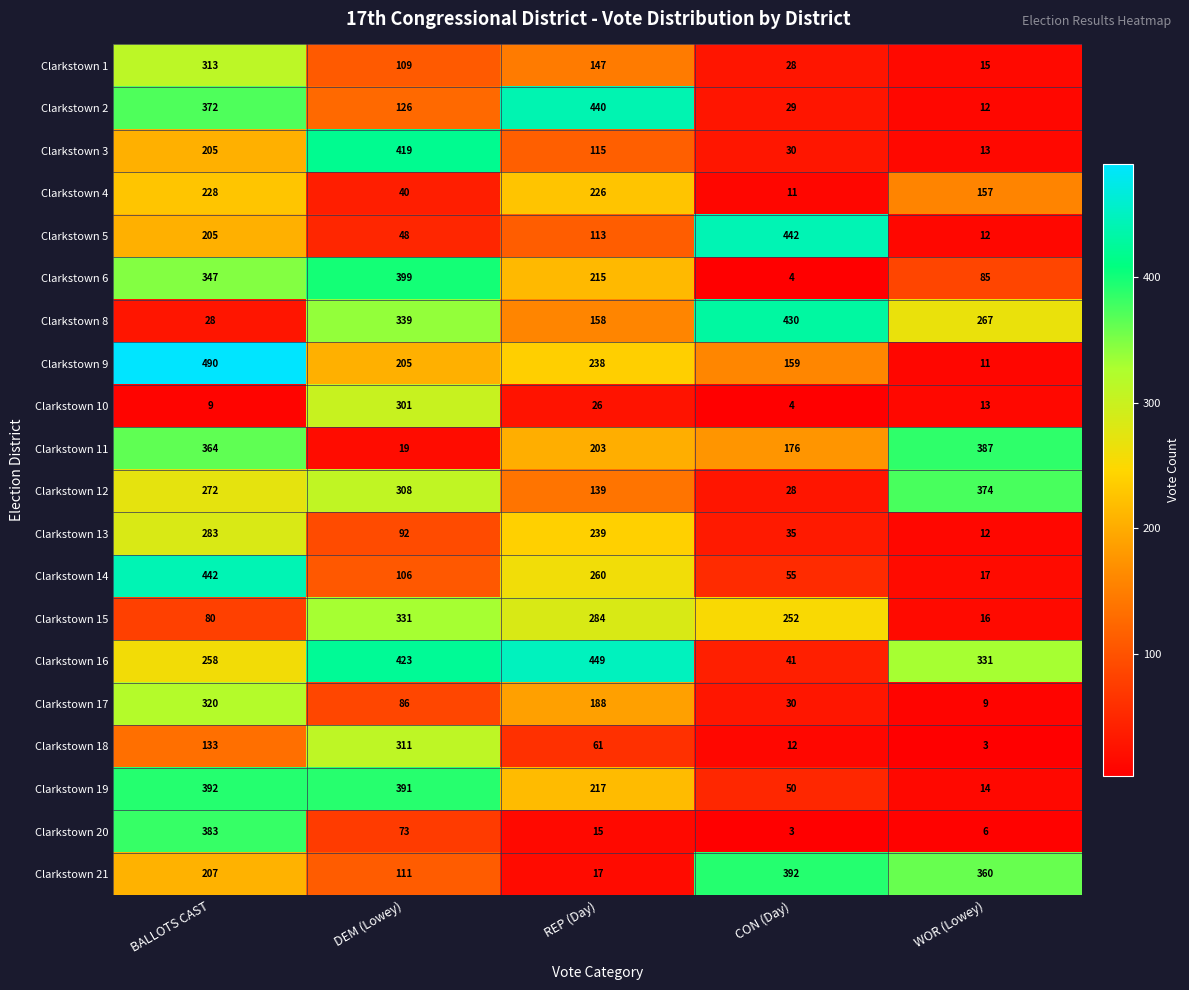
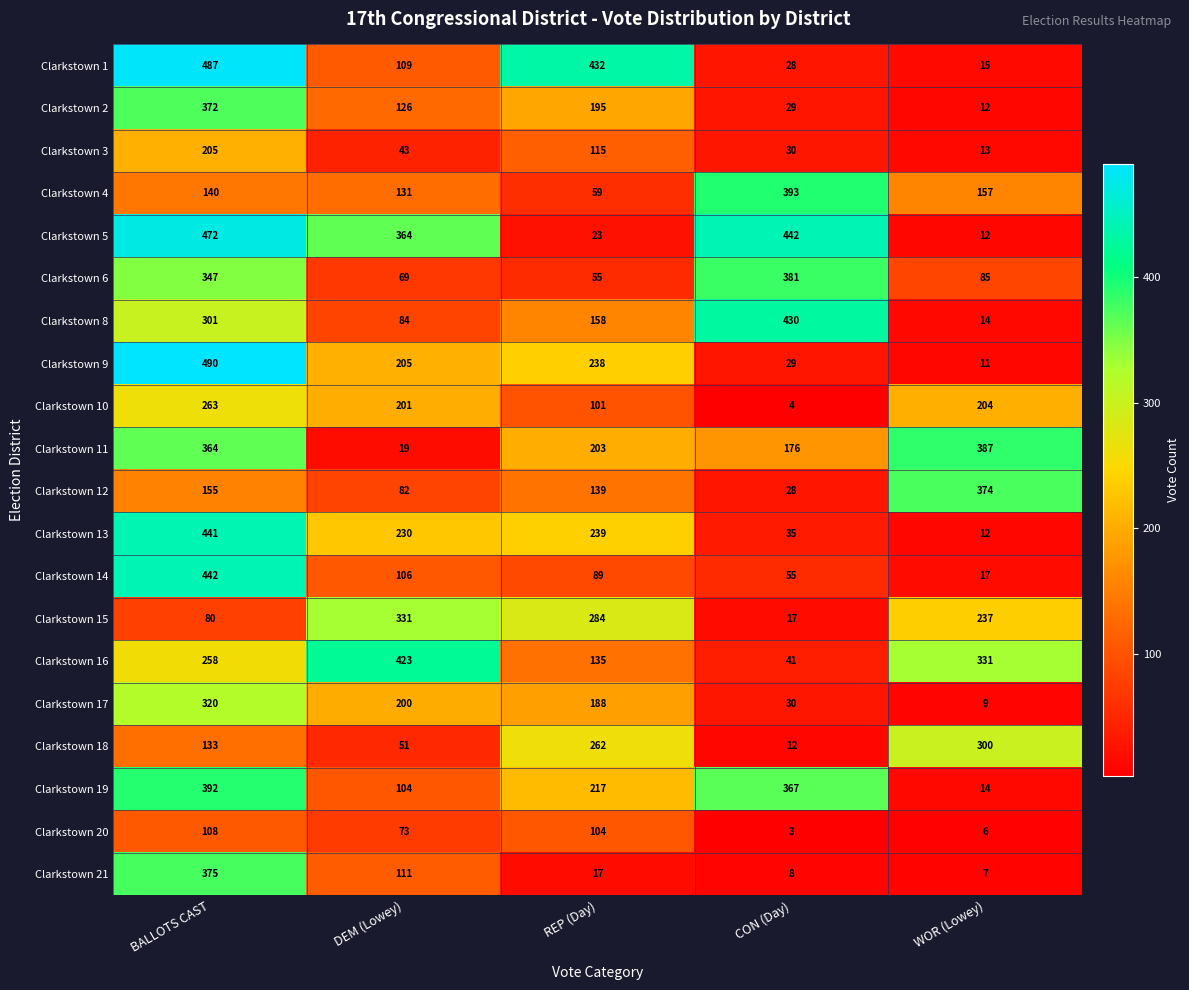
Clarkstown 1, BALLOTS CAST: 313 -> 487
Clarkstown 1, REP (Day): 147 -> 432
Clarkstown 2, REP (Day): 440 -> 195
Clarkstown 3, DEM (Lowey): 419 -> 43
Clarkstown 4, BALLOTS CAST: 228 -> 140
Clarkstown 4, DEM (Lowey): 40 -> 131
Clarkstown 4, REP (Day): 226 -> 59
Clarkstown 4, CON (Day): 11 -> 393
Clarkstown 5, BALLOTS CAST: 205 -> 472
Clarkstown 5, DEM (Lowey): 48 -> 364
Clarkstown 5, REP (Day): 113 -> 23
Clarkstown 6, DEM (Lowey): 399 -> 69
Clarkstown 6, REP (Day): 215 -> 55
Clarkstown 6, CON (Day): 4 -> 381
Clarkstown 8, BALLOTS CAST: 28 -> 301
Clarkstown 8, DEM (Lowey): 339 -> 84
Clarkstown 8, WOR (Lowey): 267 -> 14
Clarkstown 9, CON (Day): 159 -> 29
Clarkstown 10, BALLOTS CAST: 9 -> 263
Clarkstown 10, DEM (Lowey): 301 -> 201
Clarkstown 10, REP (Day): 26 -> 101
Clarkstown 10, WOR (Lowey): 13 -> 204
Clarkstown 12, BALLOTS CAST: 272 -> 155
Clarkstown 12, DEM (Lowey): 308 -> 82
Clarkstown 13, BALLOTS CAST: 283 -> 441
Clarkstown 13, DEM (Lowey): 92 -> 230
Clarkstown 14, REP (Day): 260 -> 89
Clarkstown 15, CON (Day): 252 -> 17
Clarkstown 15, WOR (Lowey): 16 -> 237
Clarkstown 16, REP (Day): 449 -> 135
Clarkstown 17, DEM (Lowey): 86 -> 200
Clarkstown 18, DEM (Lowey): 311 -> 51
Clarkstown 18, REP (Day): 61 -> 262
Clarkstown 18, WOR (Lowey): 3 -> 300
Clarkstown 19, DEM (Lowey): 391 -> 104
Clarkstown 19, CON (Day): 50 -> 367
Clarkstown 20, BALLOTS CAST: 383 -> 108
Clarkstown 20, REP (Day): 15 -> 104
Clarkstown 21, BALLOTS CAST: 207 -> 375
Clarkstown 21, CON (Day): 392 -> 8
Clarkstown 21, WOR (Lowey): 360 -> 7
